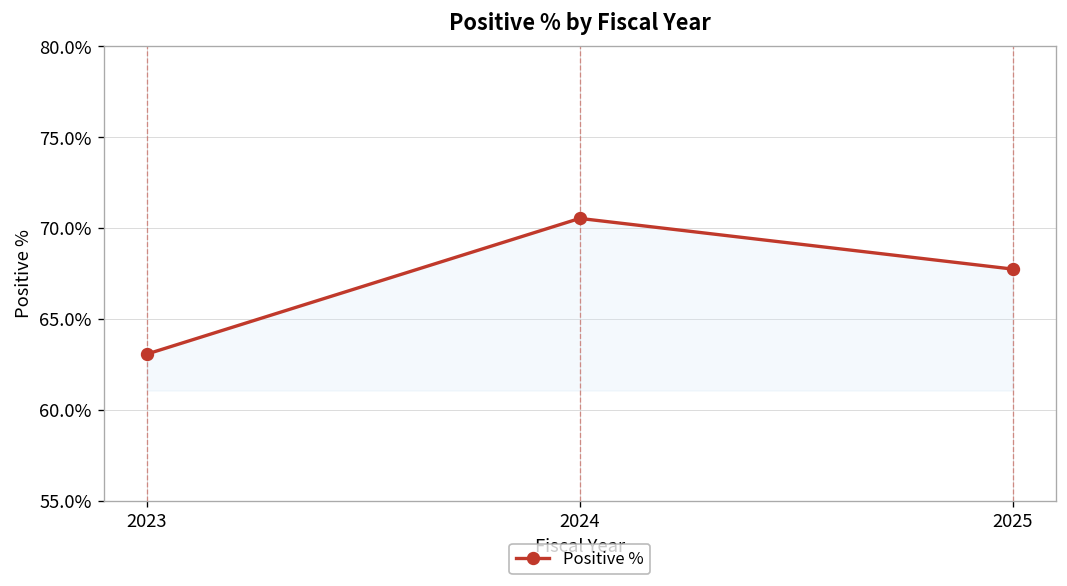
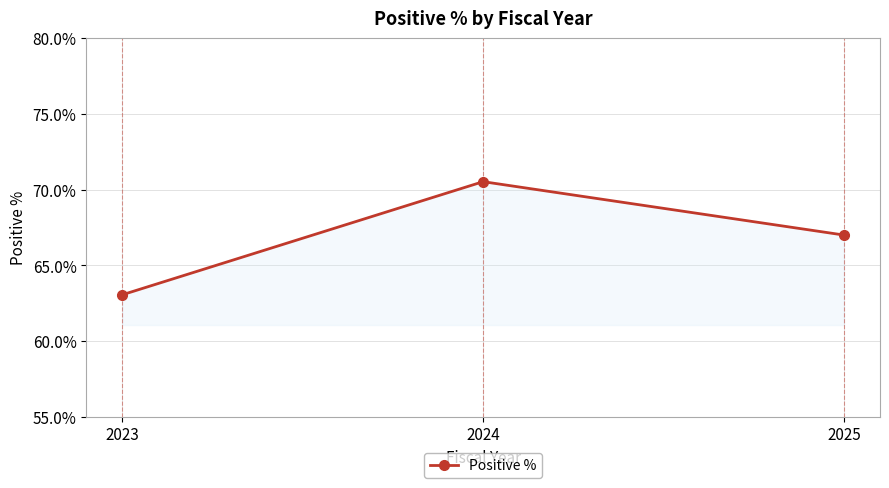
2025: 67.7% -> 67.0%
